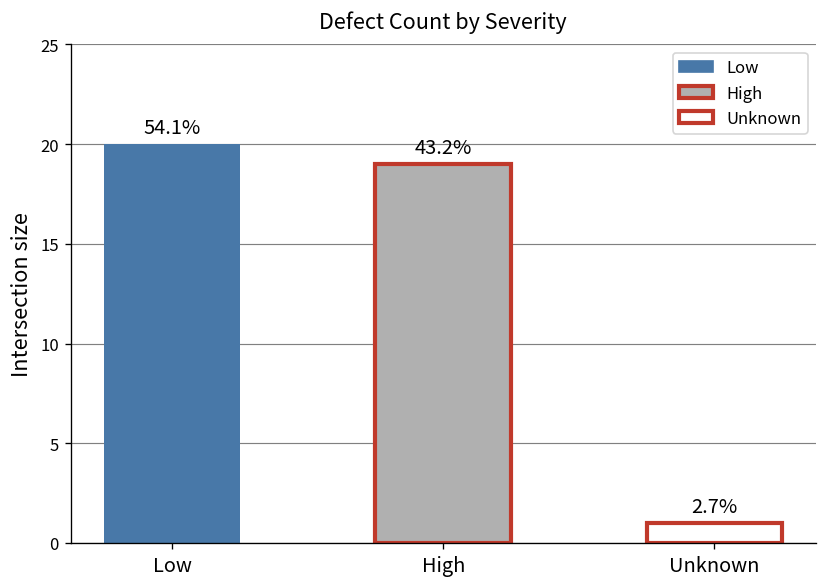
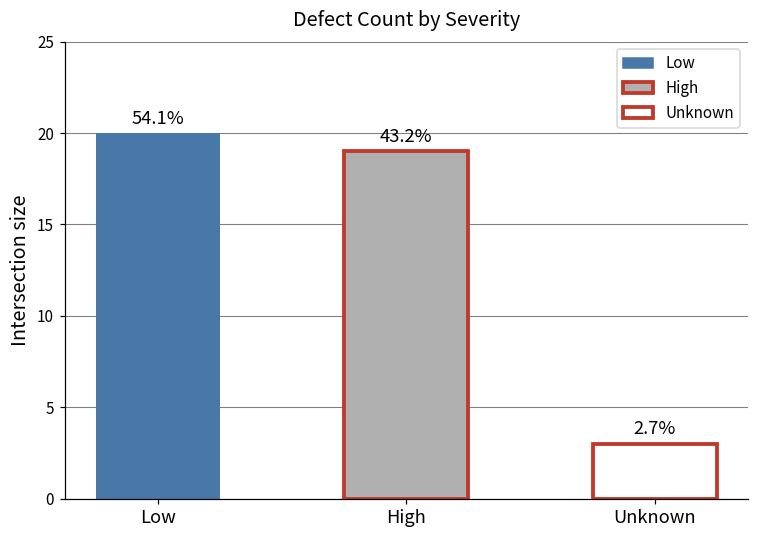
Unknown: 1 -> 3
